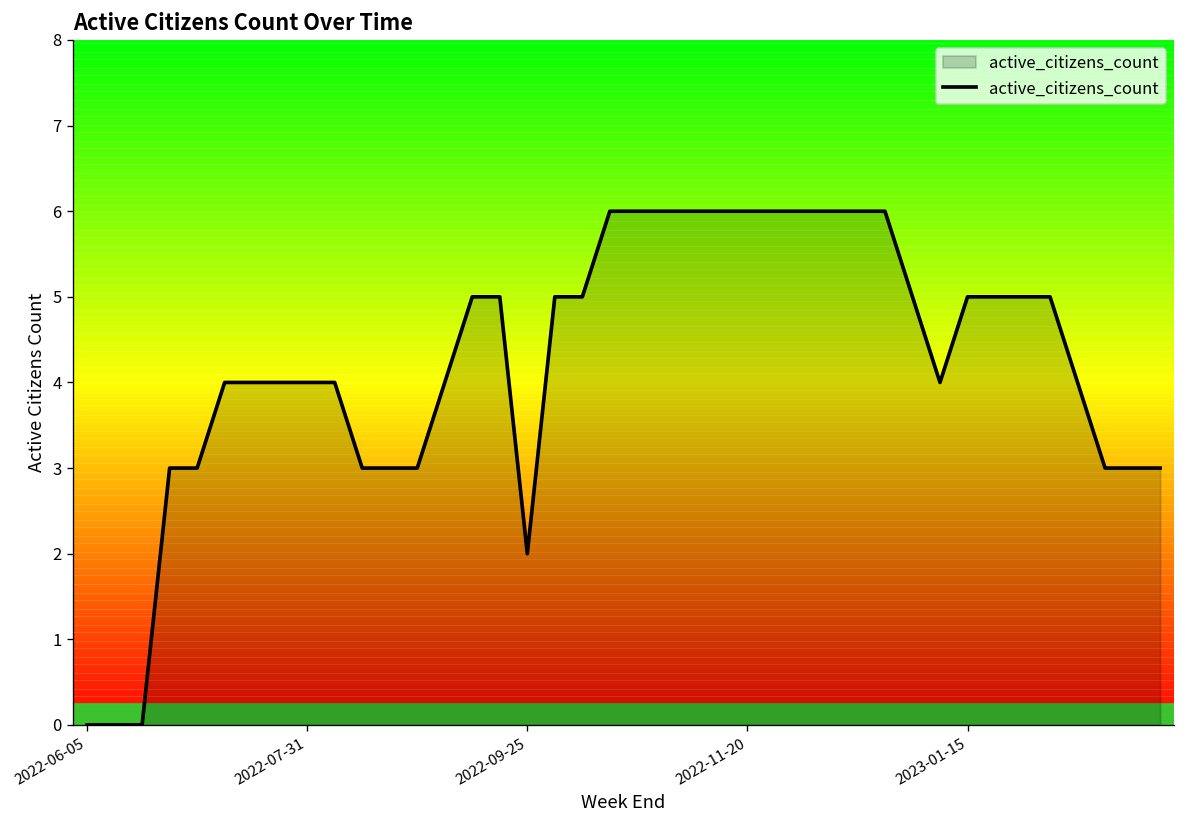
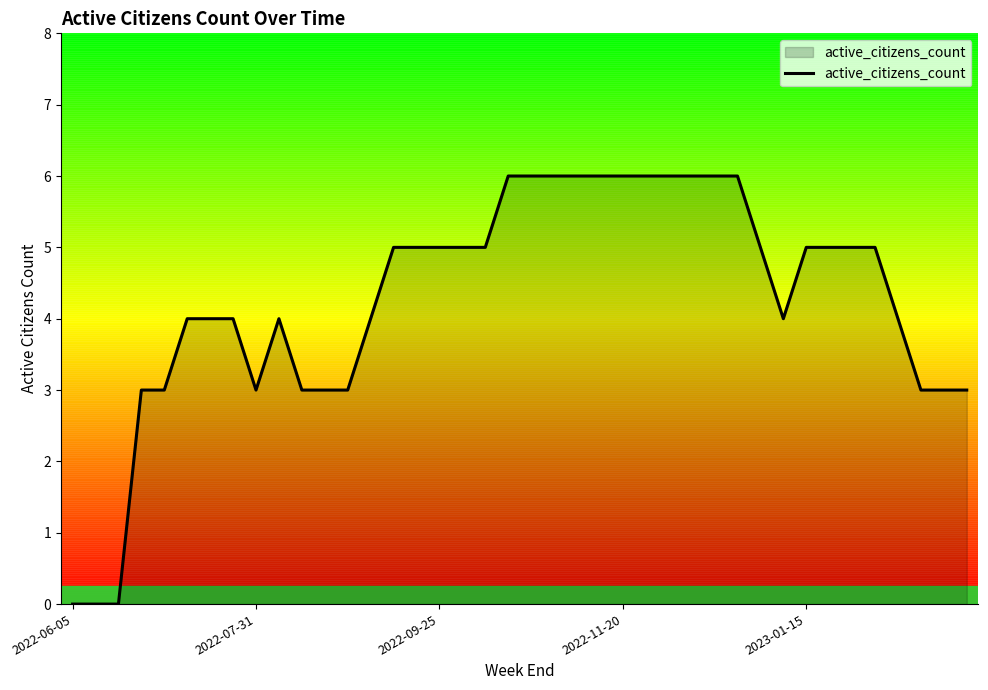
2022-07-31: 4 -> 3
2022-09-25: 2 -> 5
